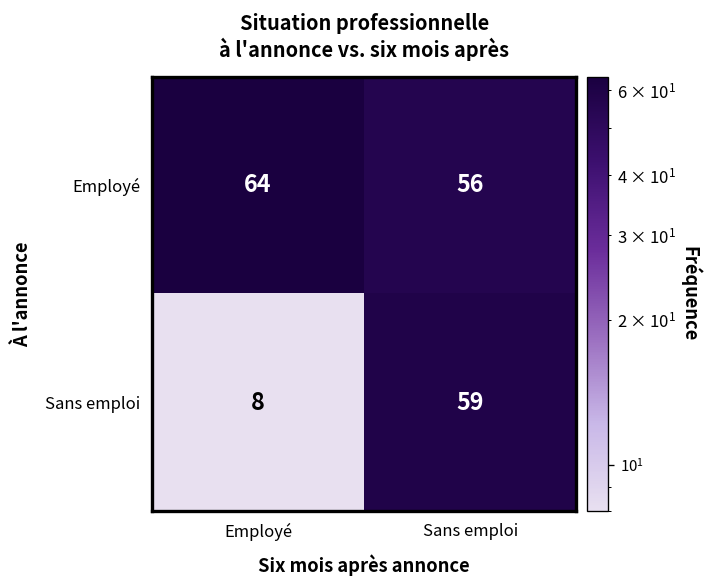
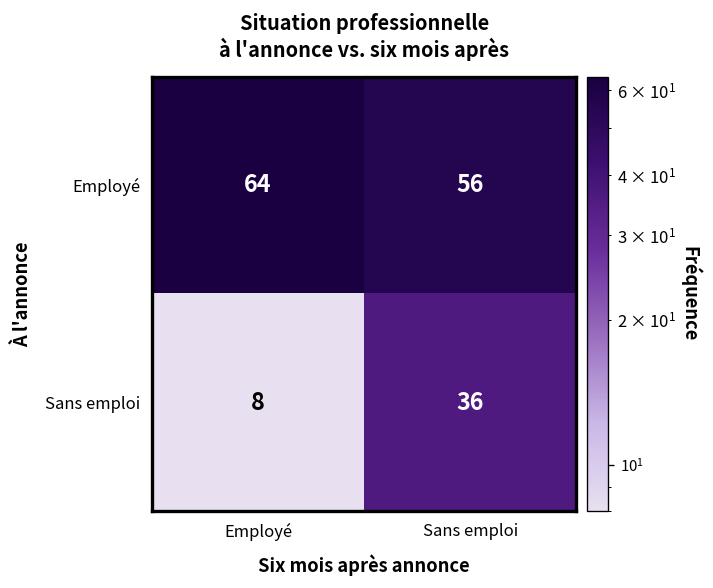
Sans emploi, Sans emploi: 59 -> 36
